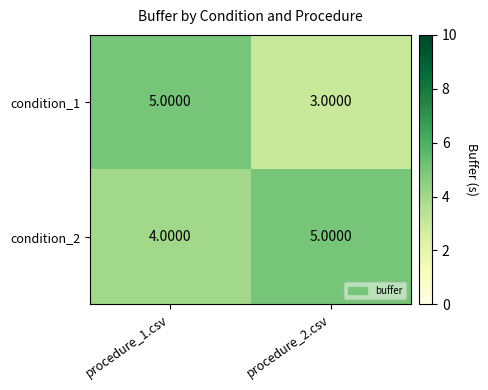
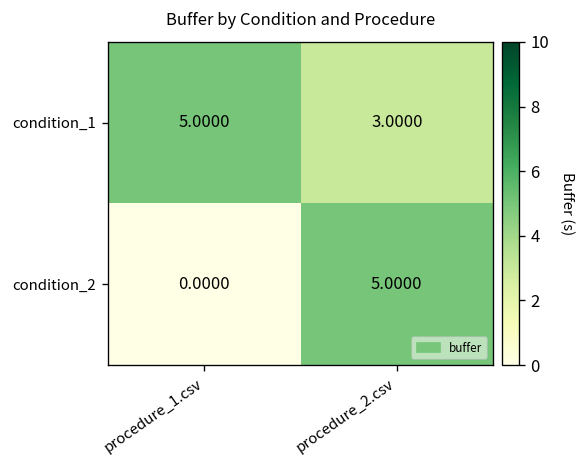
condition_2, procedure_1.csv: 4.0000 -> 0.0000
